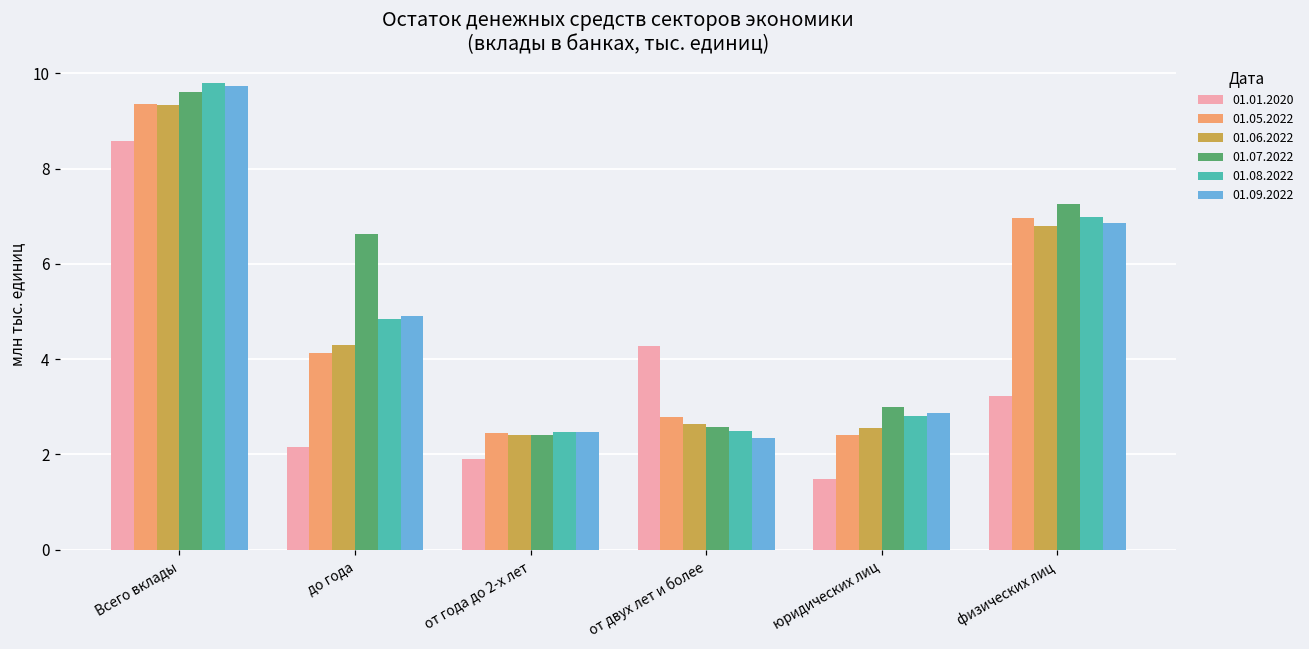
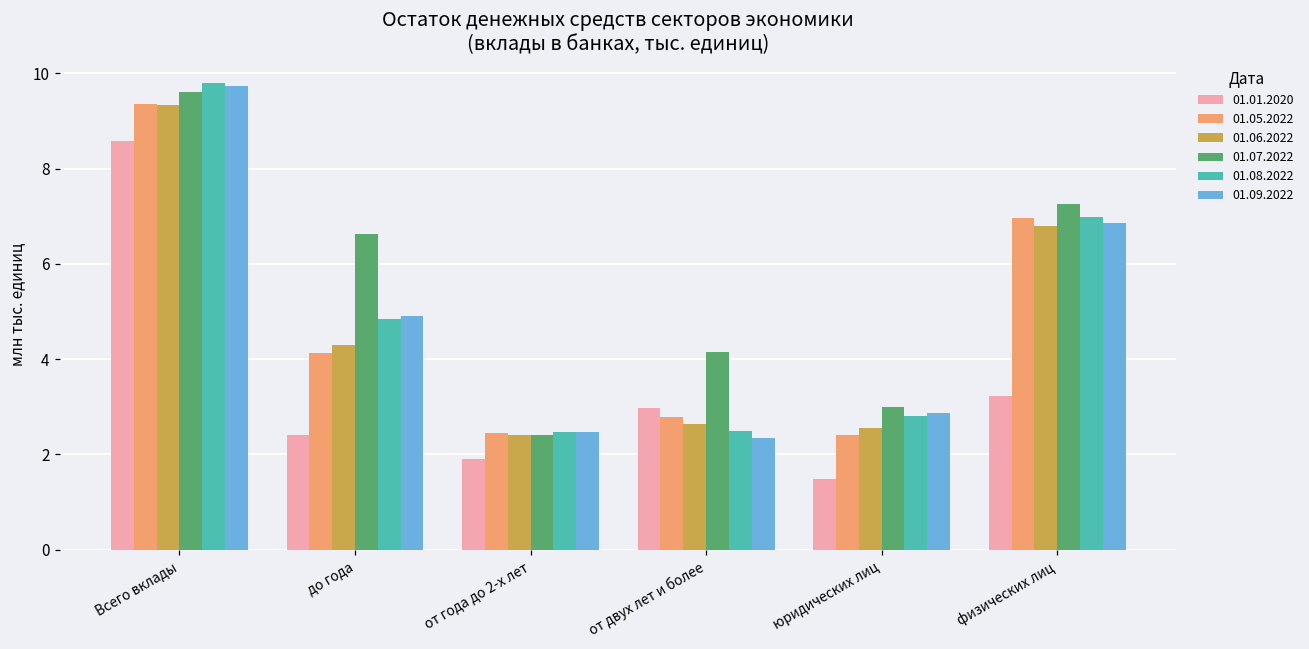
01.01.2020, до года: 2.2 -> 2.4
01.01.2020, от двух лет и более: 4.3 -> 3.0
01.07.2022, от двух лет и более: 2.6 -> 4.2
